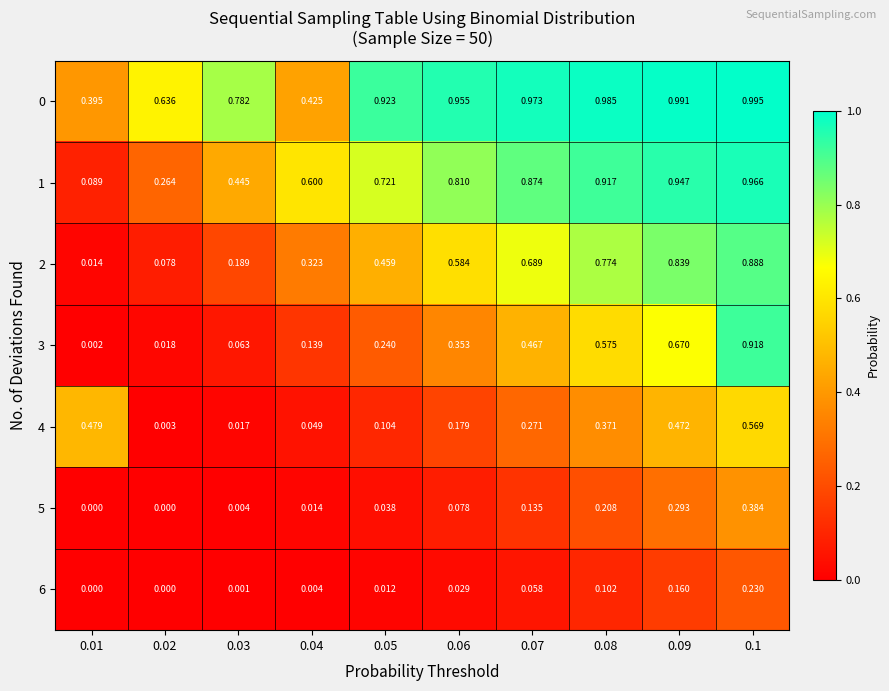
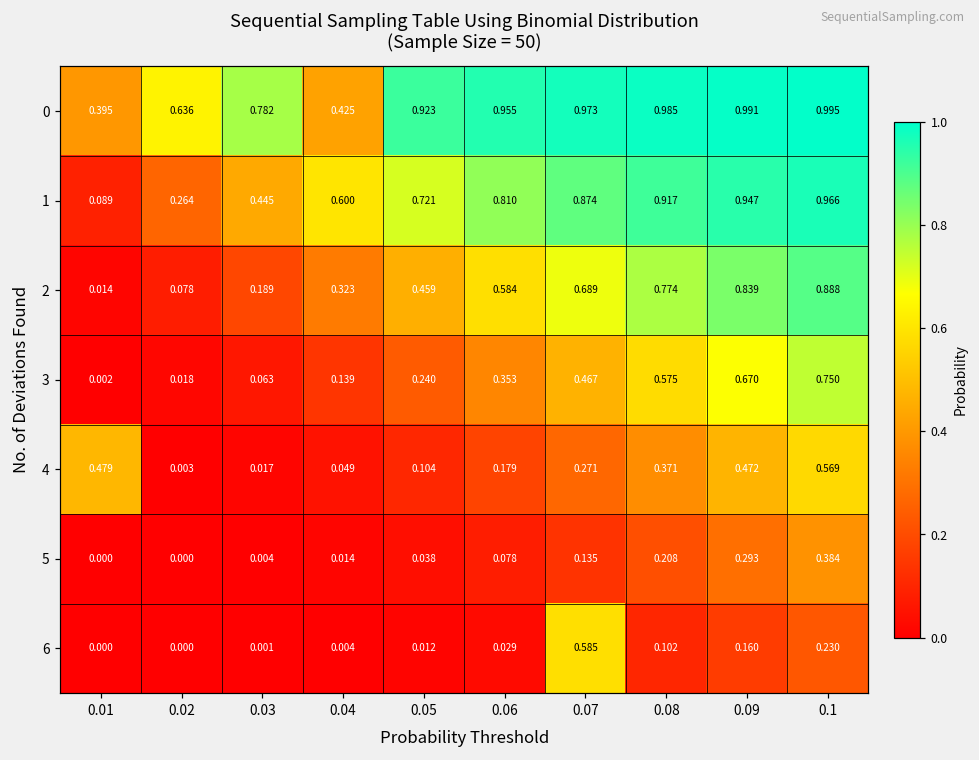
3, 0.1: 0.918 -> 0.750
6, 0.07: 0.058 -> 0.585
